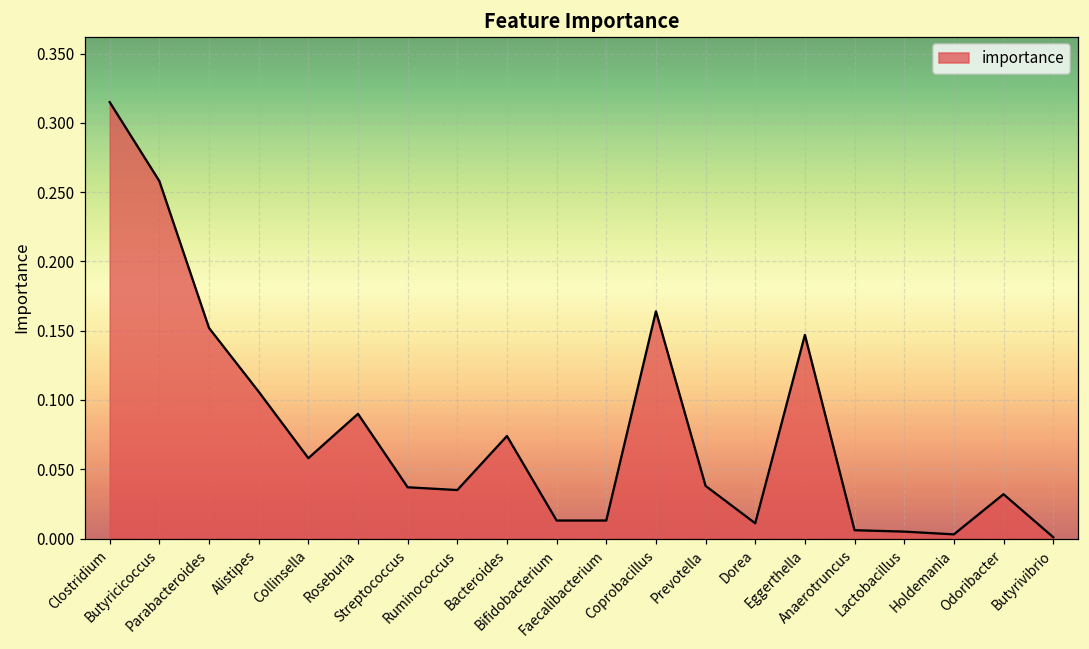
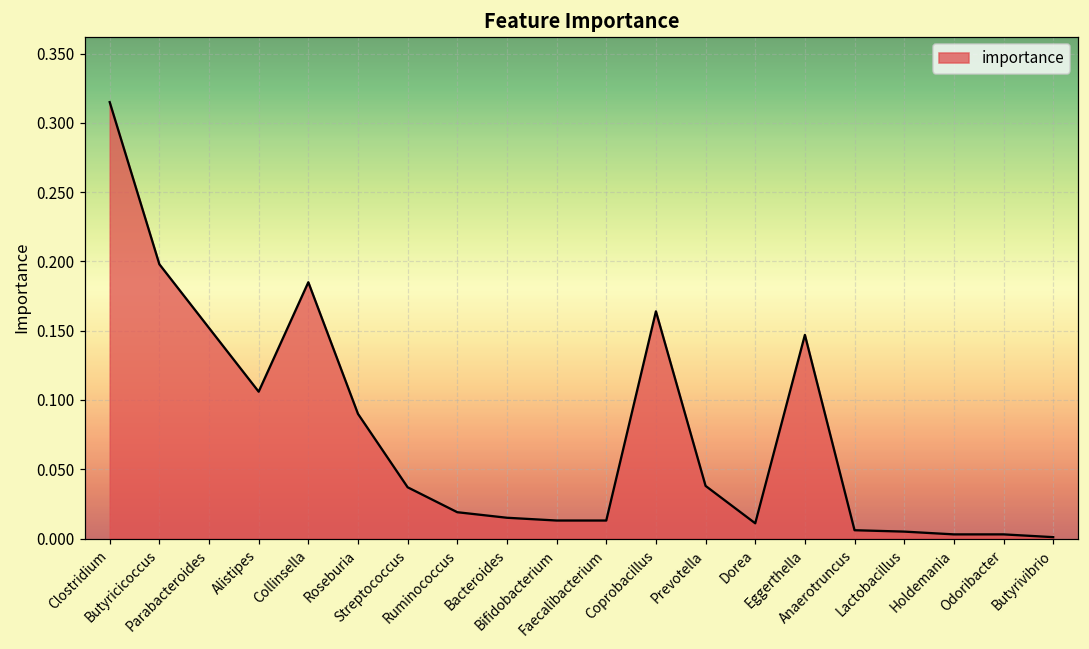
Butyricicoccus: 0.258 -> 0.198
Collinsella: 0.058 -> 0.185
Ruminococcus: 0.035 -> 0.019
Bacteroides: 0.074 -> 0.015
Odoribacter: 0.032 -> 0.003
